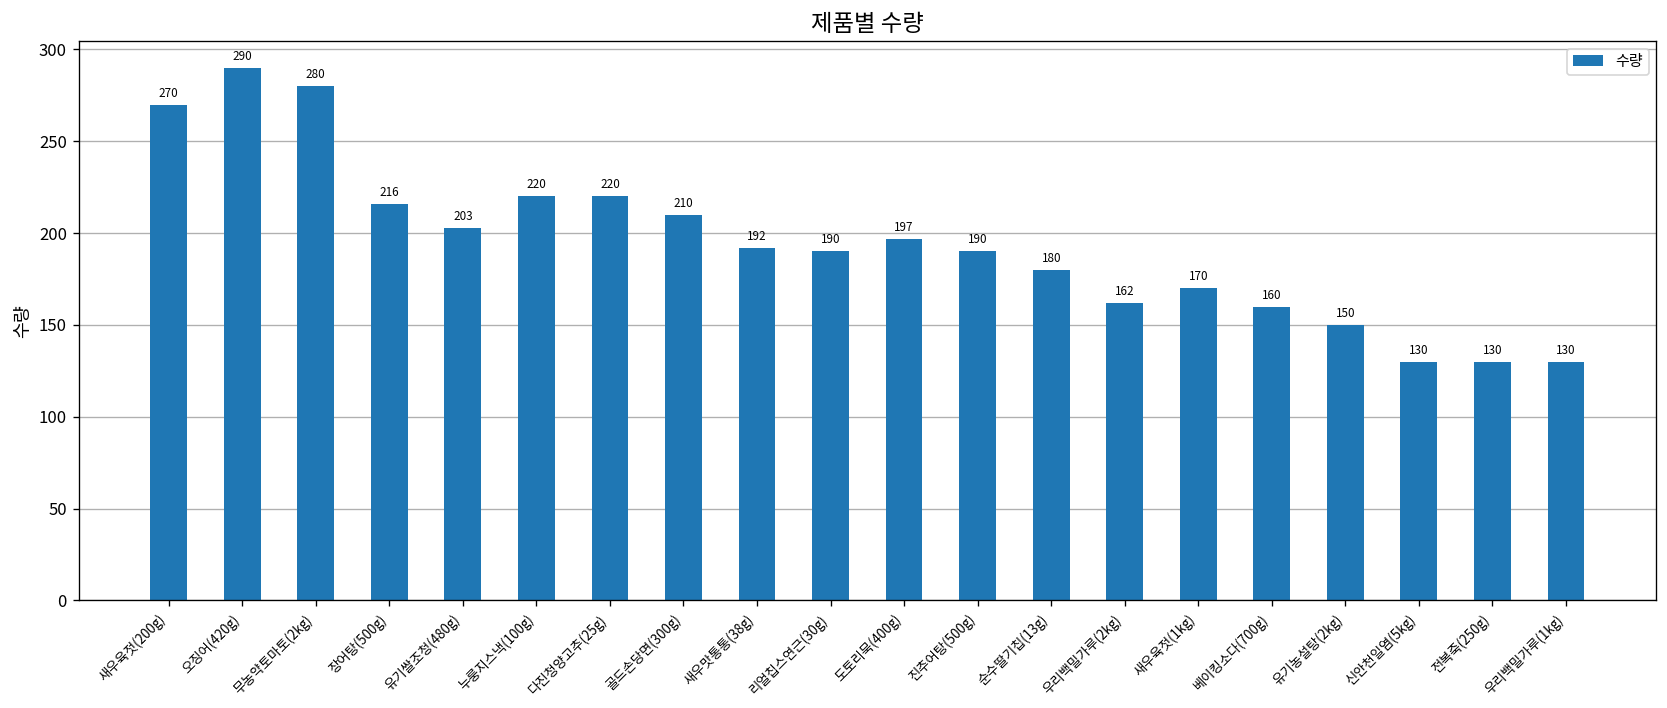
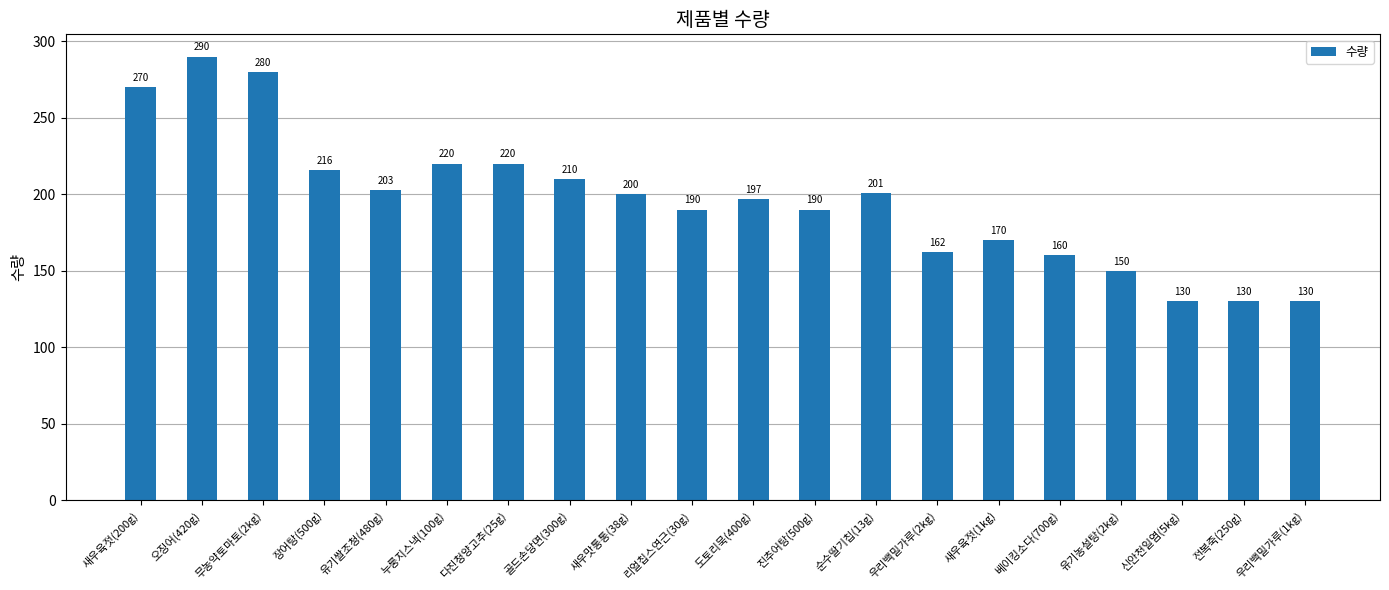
새우맛통통(38g): 192 -> 200
순수딸기칩(13g): 180 -> 201
